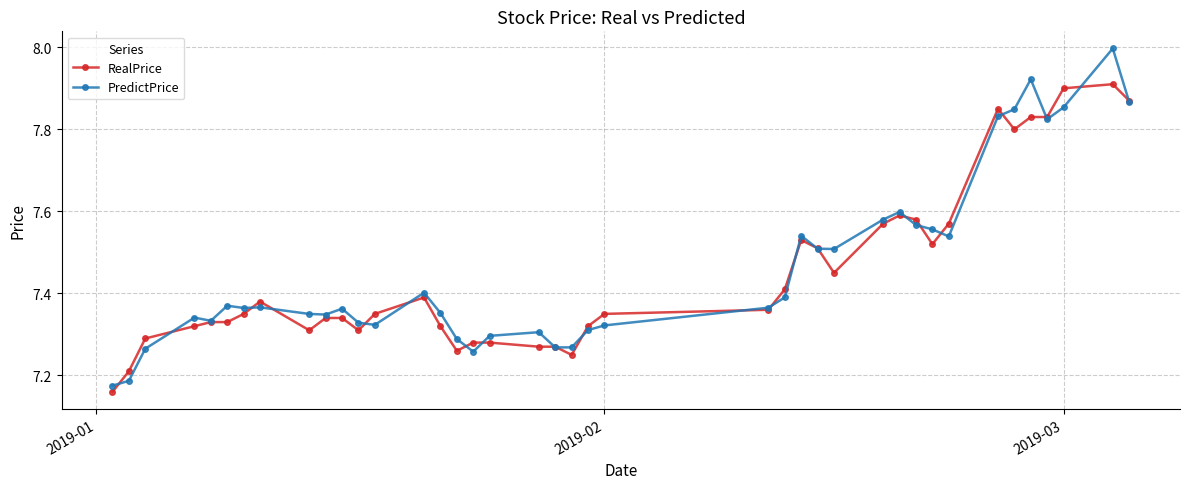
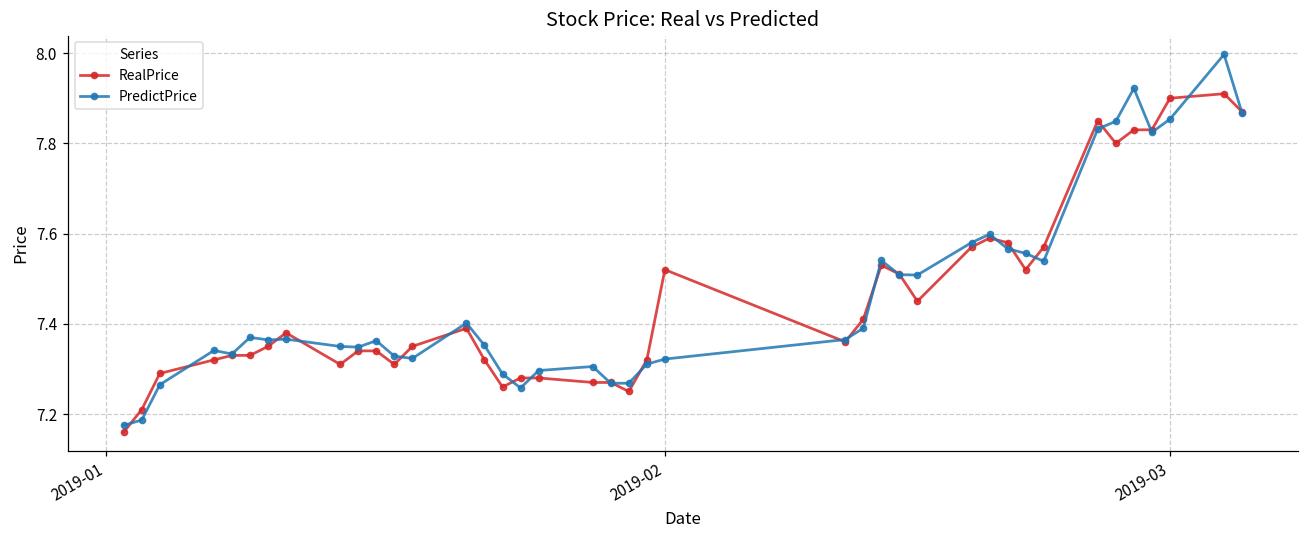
RealPrice, 2019-02: 7.35 -> 7.52
